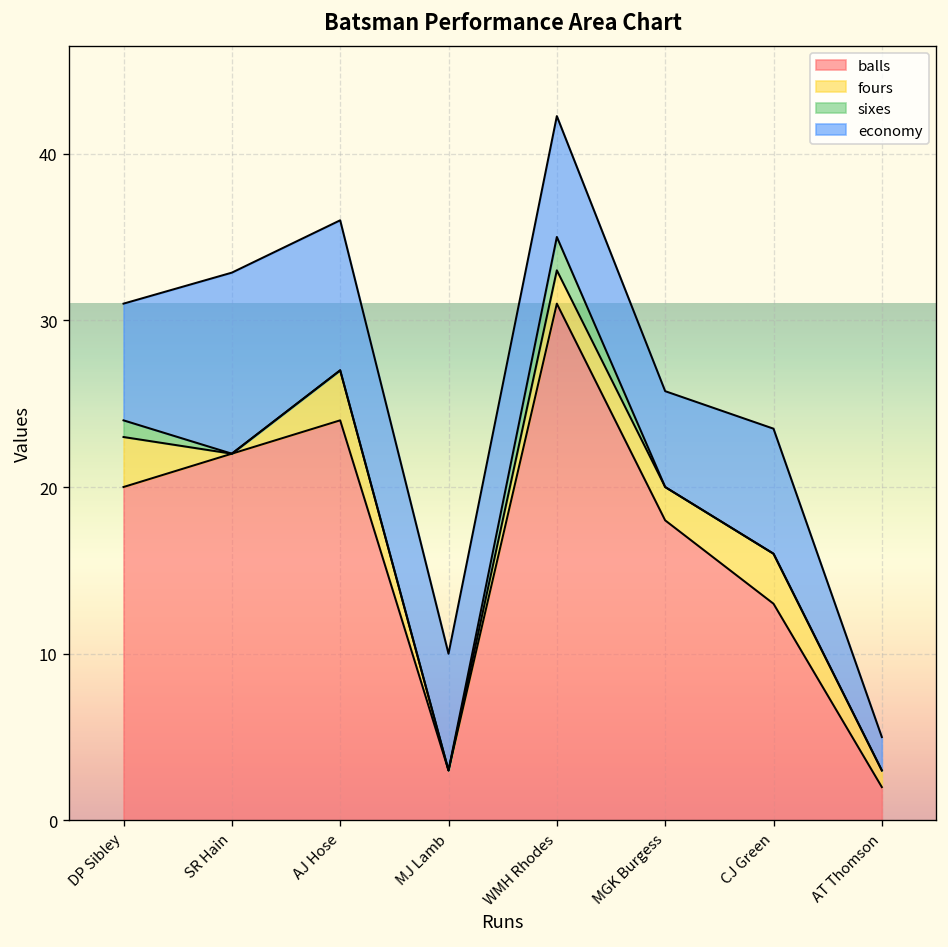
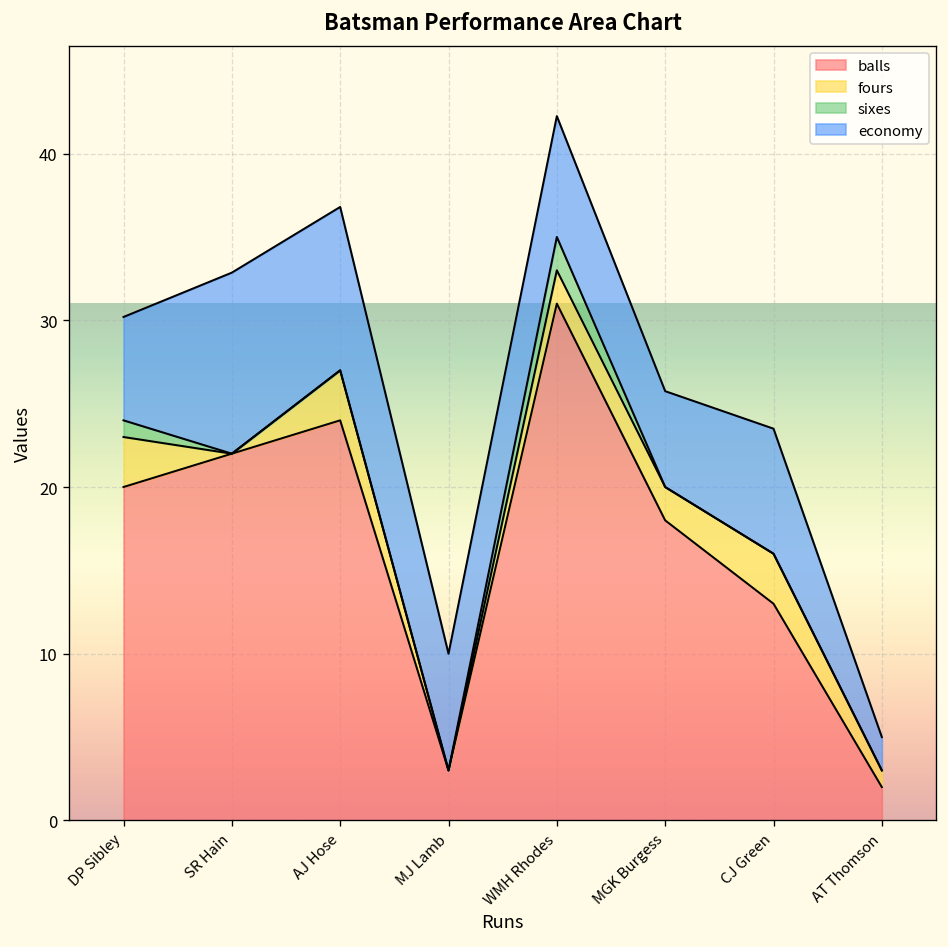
economy, DP Sibley: 7.0 -> 6.2
economy, AJ Hose: 9.0 -> 9.8
